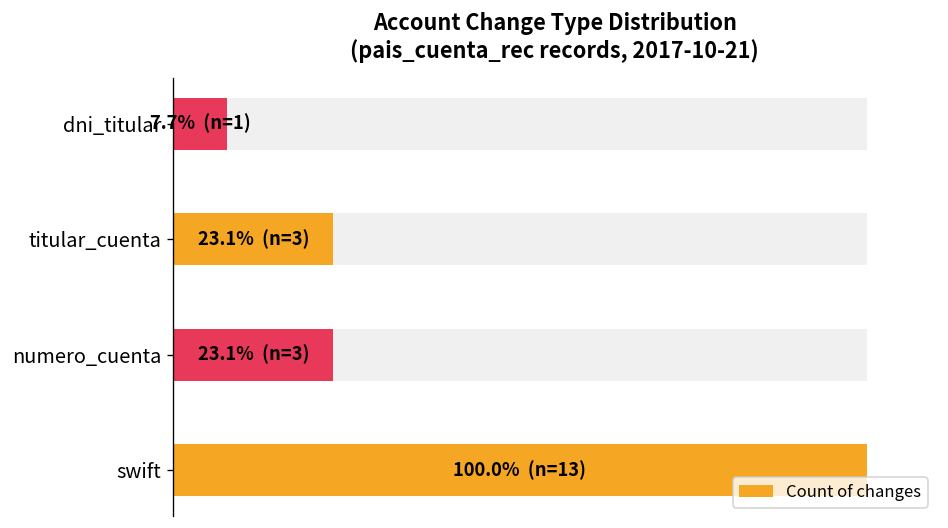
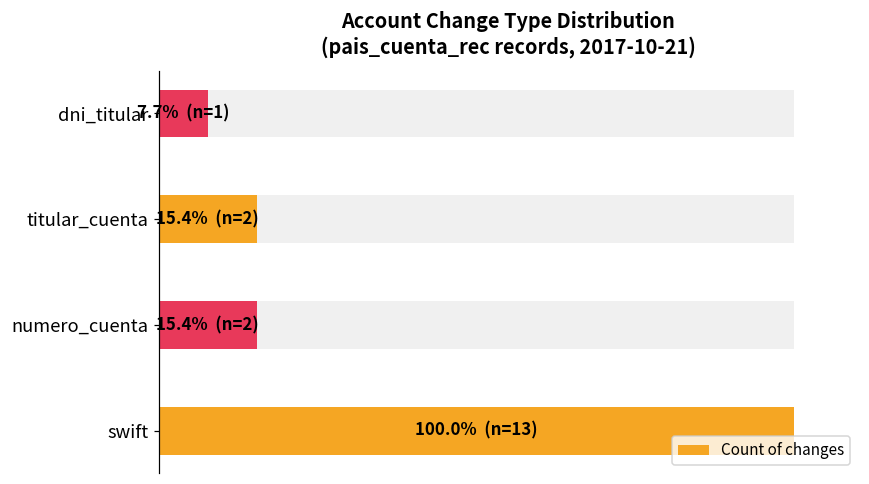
Count of changes, titular_cuenta: 23.1% (n=3) -> 15.4% (n=2)
Count of changes, numero_cuenta: 23.1% (n=3) -> 15.4% (n=2)
